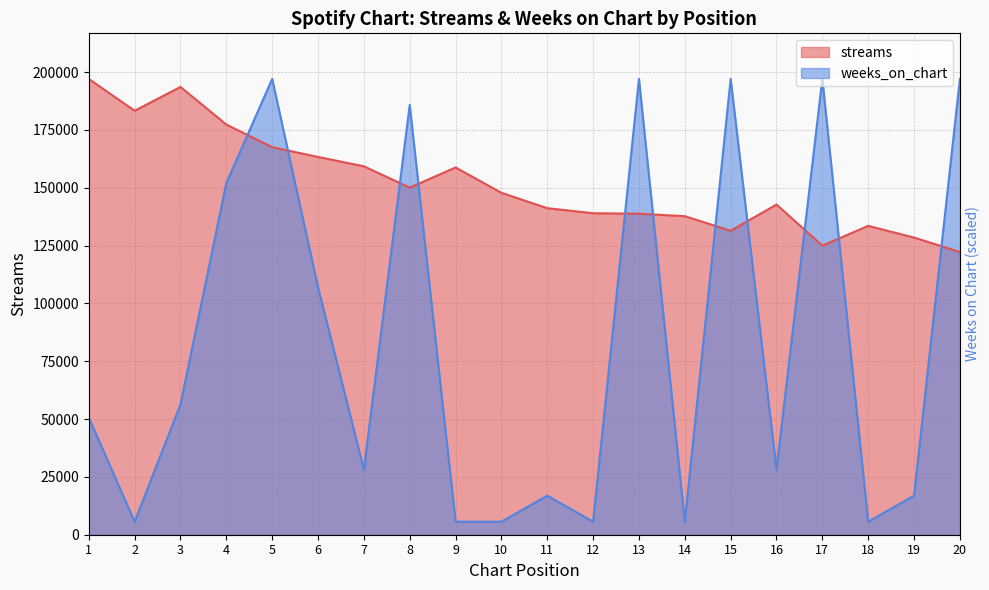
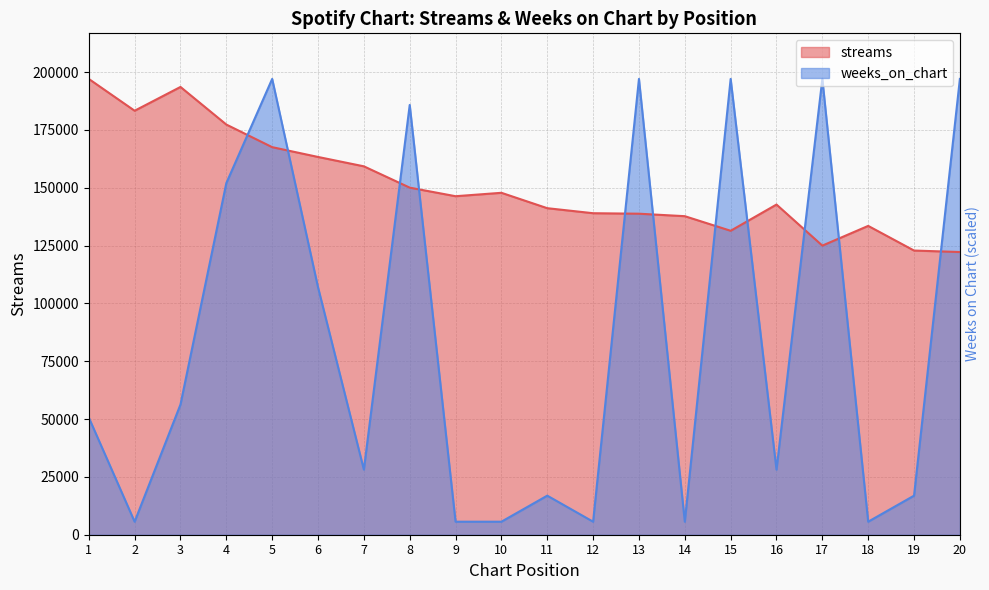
streams, 9: 159000 -> 146000
streams, 19: 128000 -> 123000
